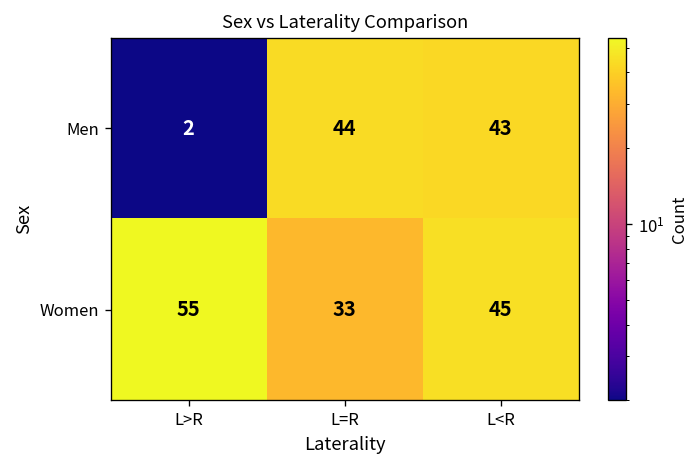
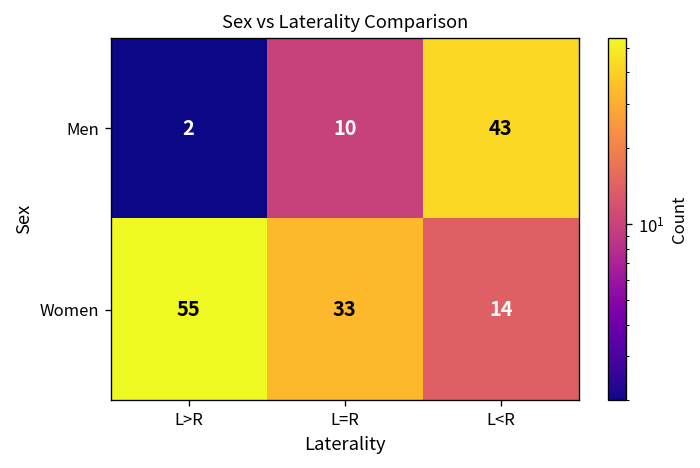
Men, L=R: 44 -> 10
Women, L<R: 45 -> 14
